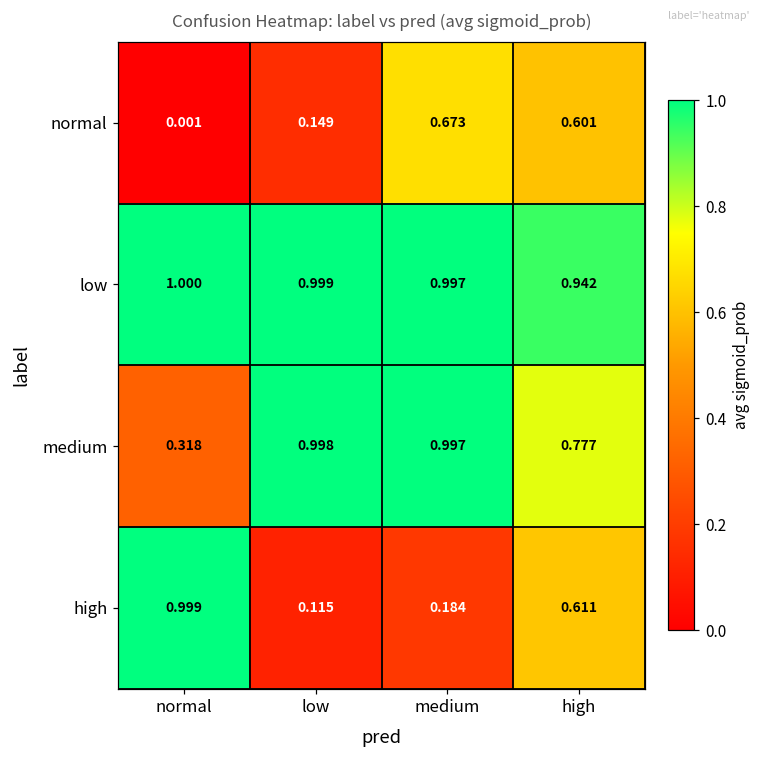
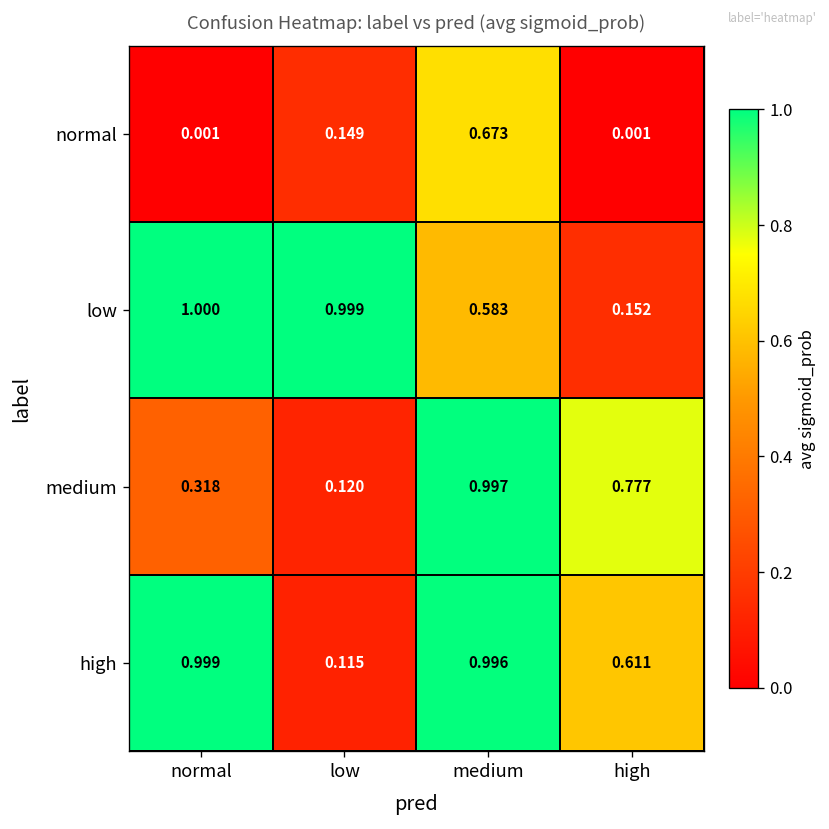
normal, high: 0.601 -> 0.001
low, medium: 0.997 -> 0.583
low, high: 0.942 -> 0.152
medium, low: 0.998 -> 0.120
high, medium: 0.184 -> 0.996
